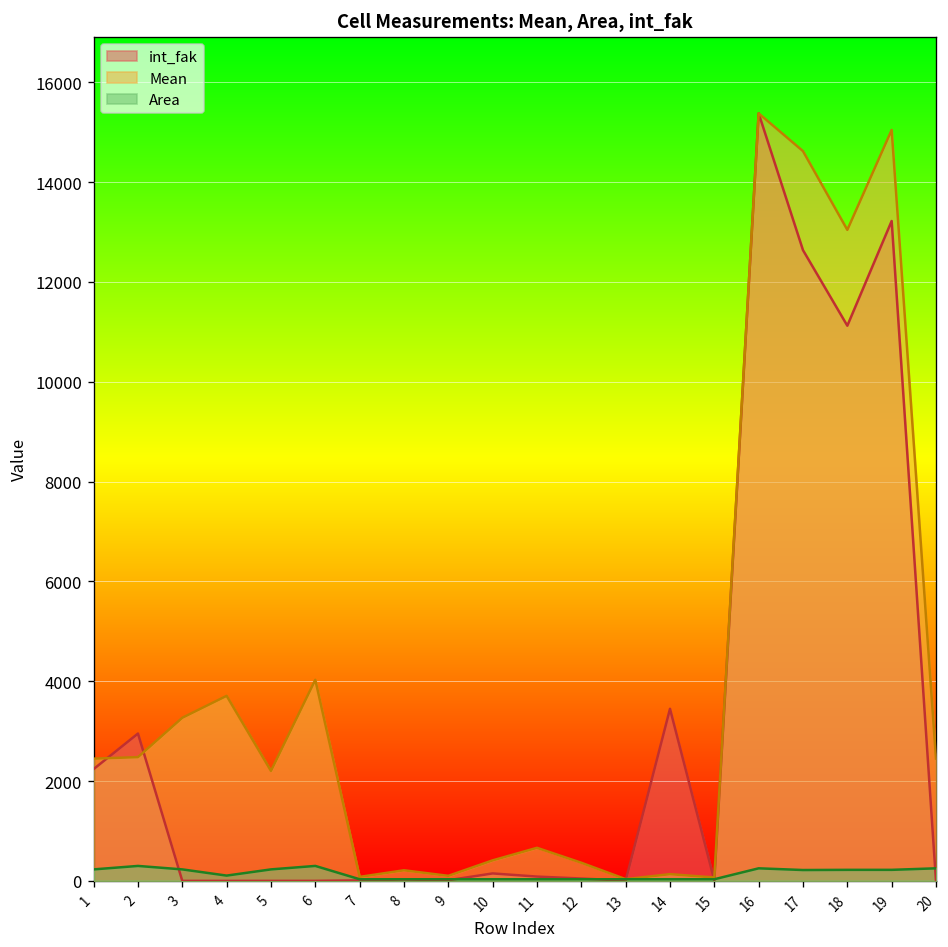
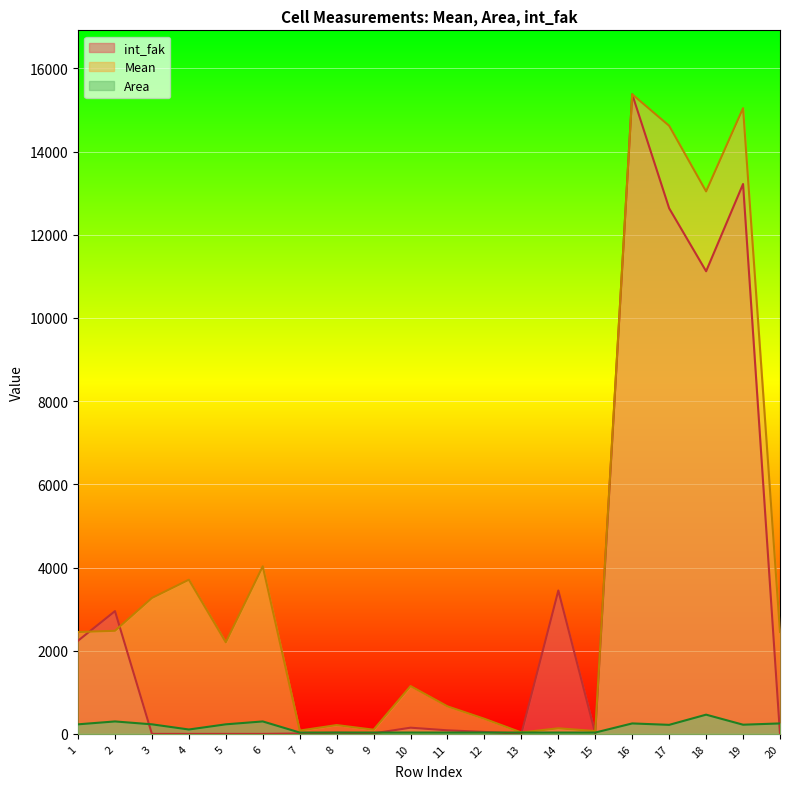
Mean, 10: 400 -> 1200
Area, 18: 200 -> 500
